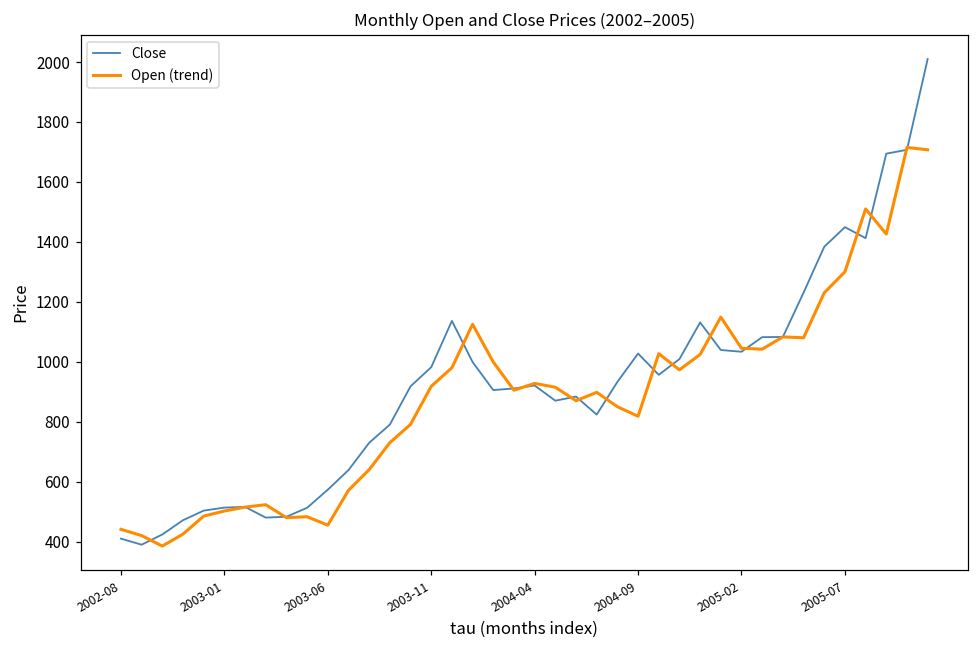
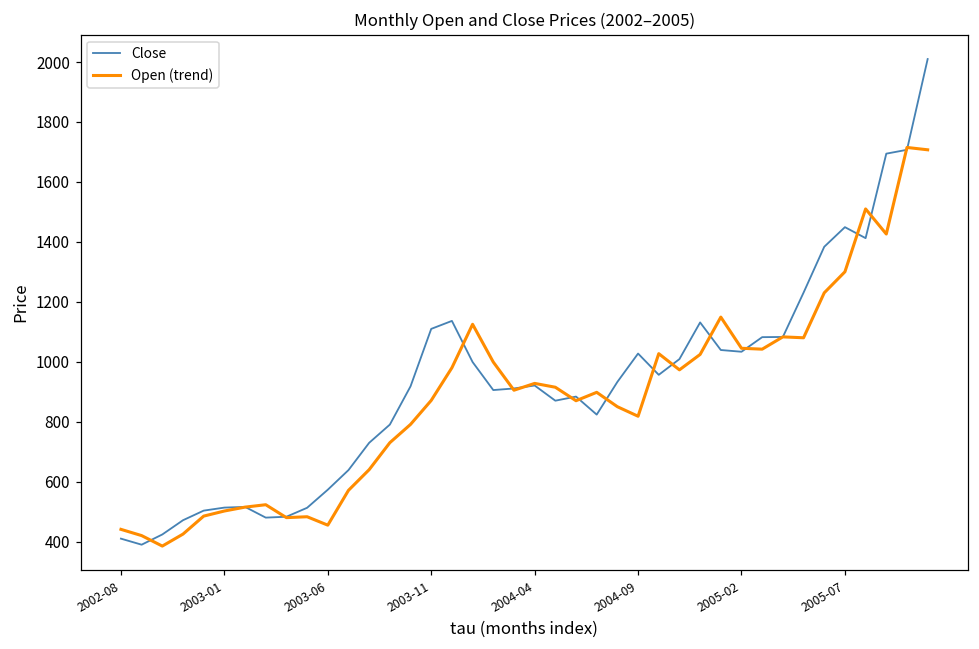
Close, 2003-11: 980 -> 1110
Open (trend), 2003-11: 920 -> 870
